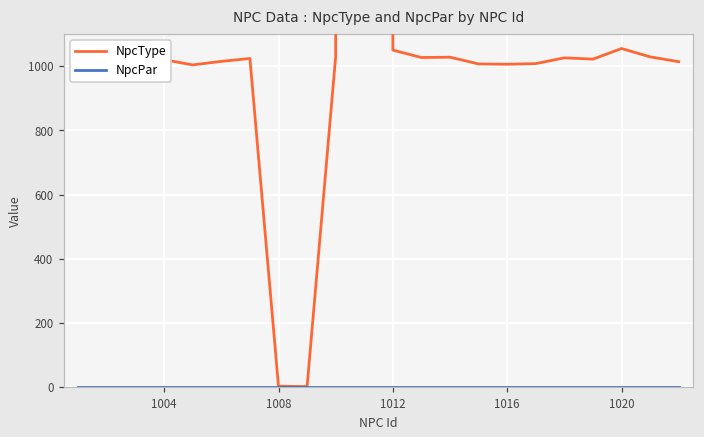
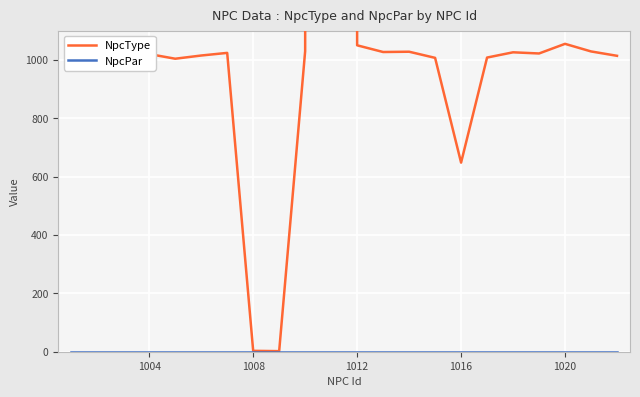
NpcType, 1016: 1010 -> 650
